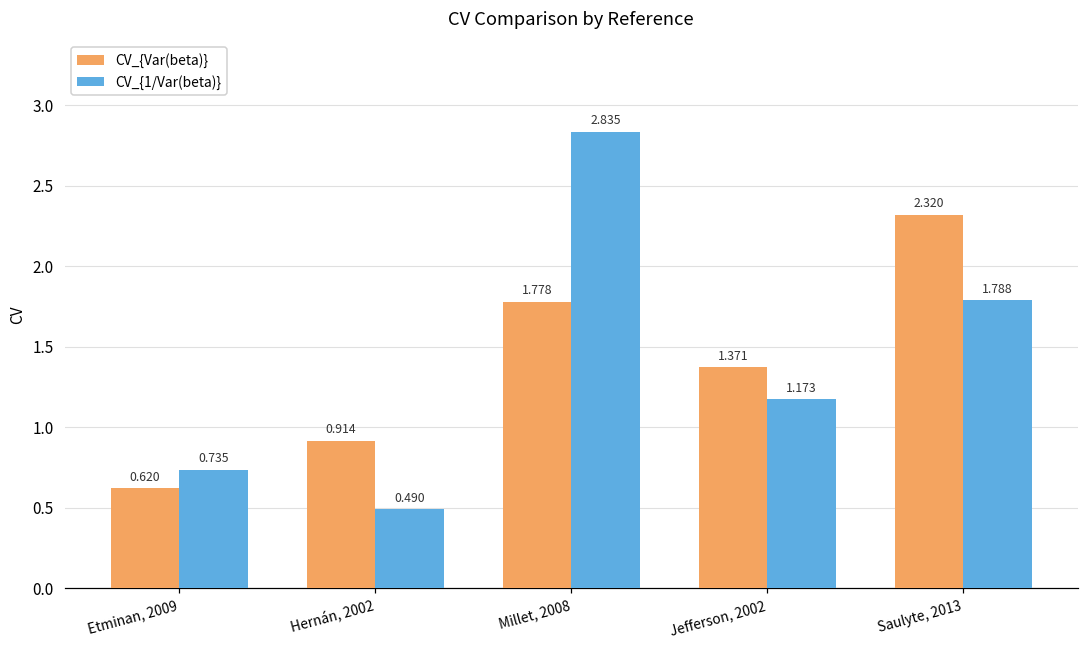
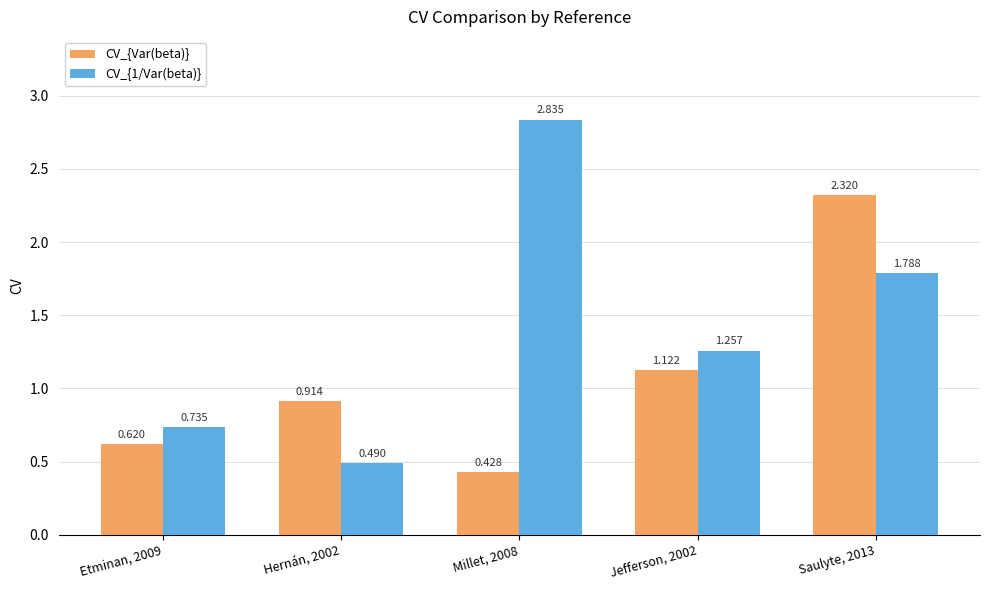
CV_{Var(beta)}, Millet, 2008: 1.778 -> 0.428
CV_{Var(beta)}, Jefferson, 2002: 1.371 -> 1.122
CV_{1/Var(beta)}, Jefferson, 2002: 1.173 -> 1.257
